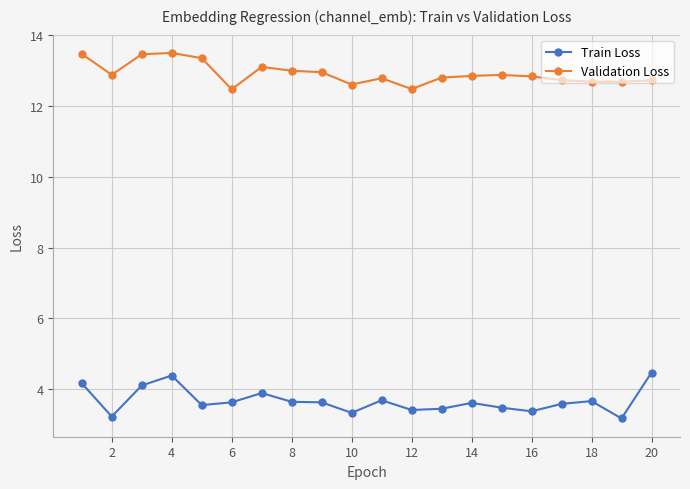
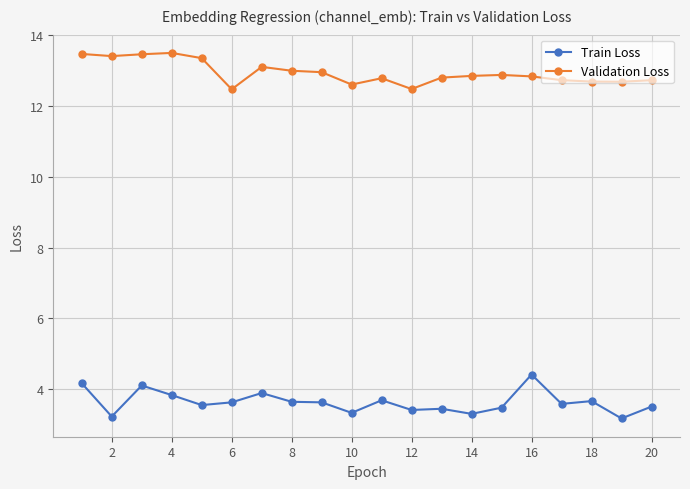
Validation Loss, 2: 12.9 -> 13.4
Train Loss, 4: 4.4 -> 3.8
Train Loss, 14: 3.6 -> 3.3
Train Loss, 16: 3.4 -> 4.4
Train Loss, 20: 4.5 -> 3.5
